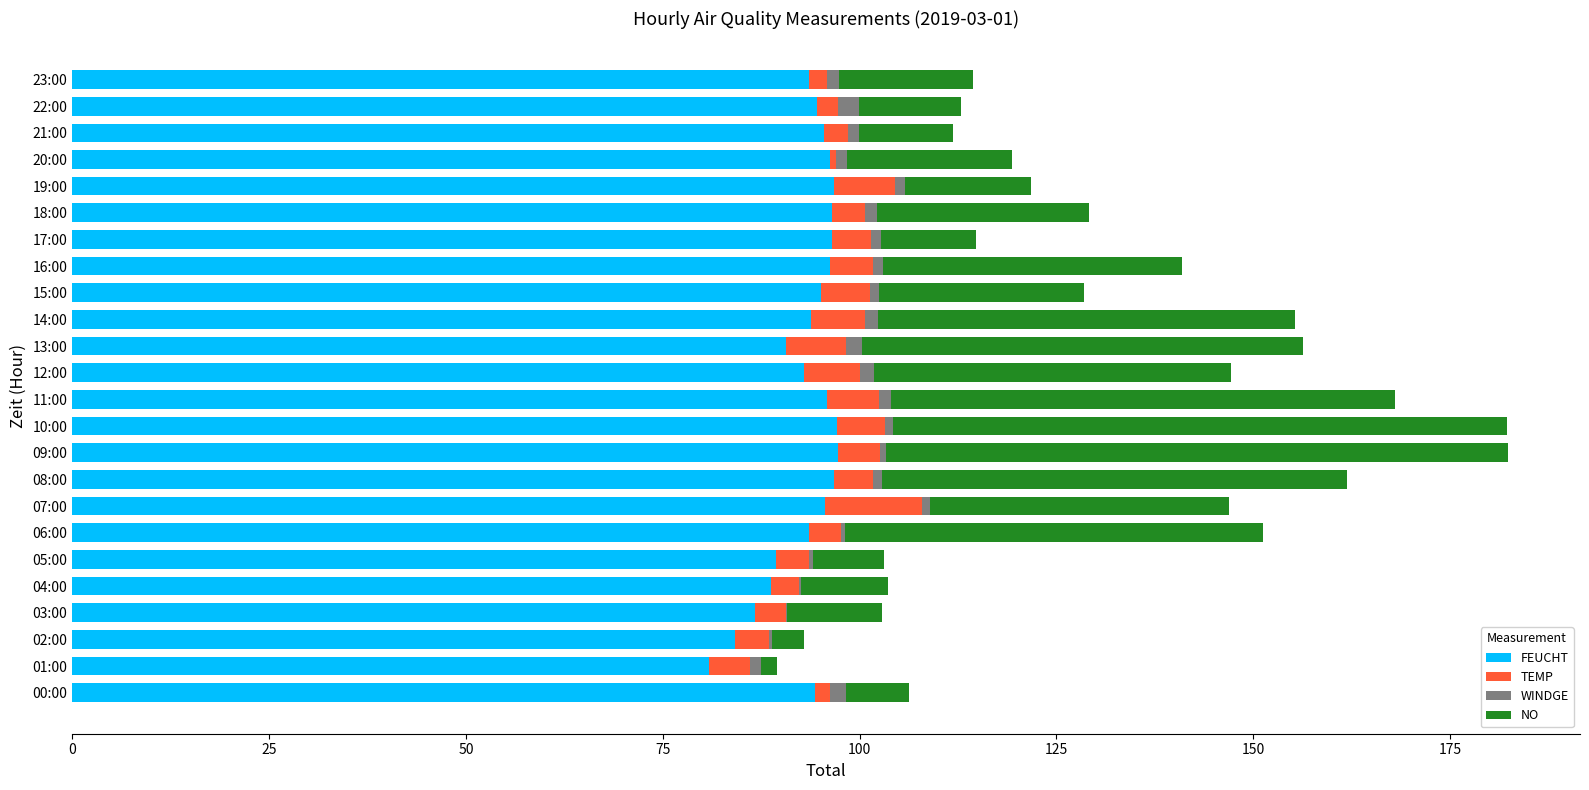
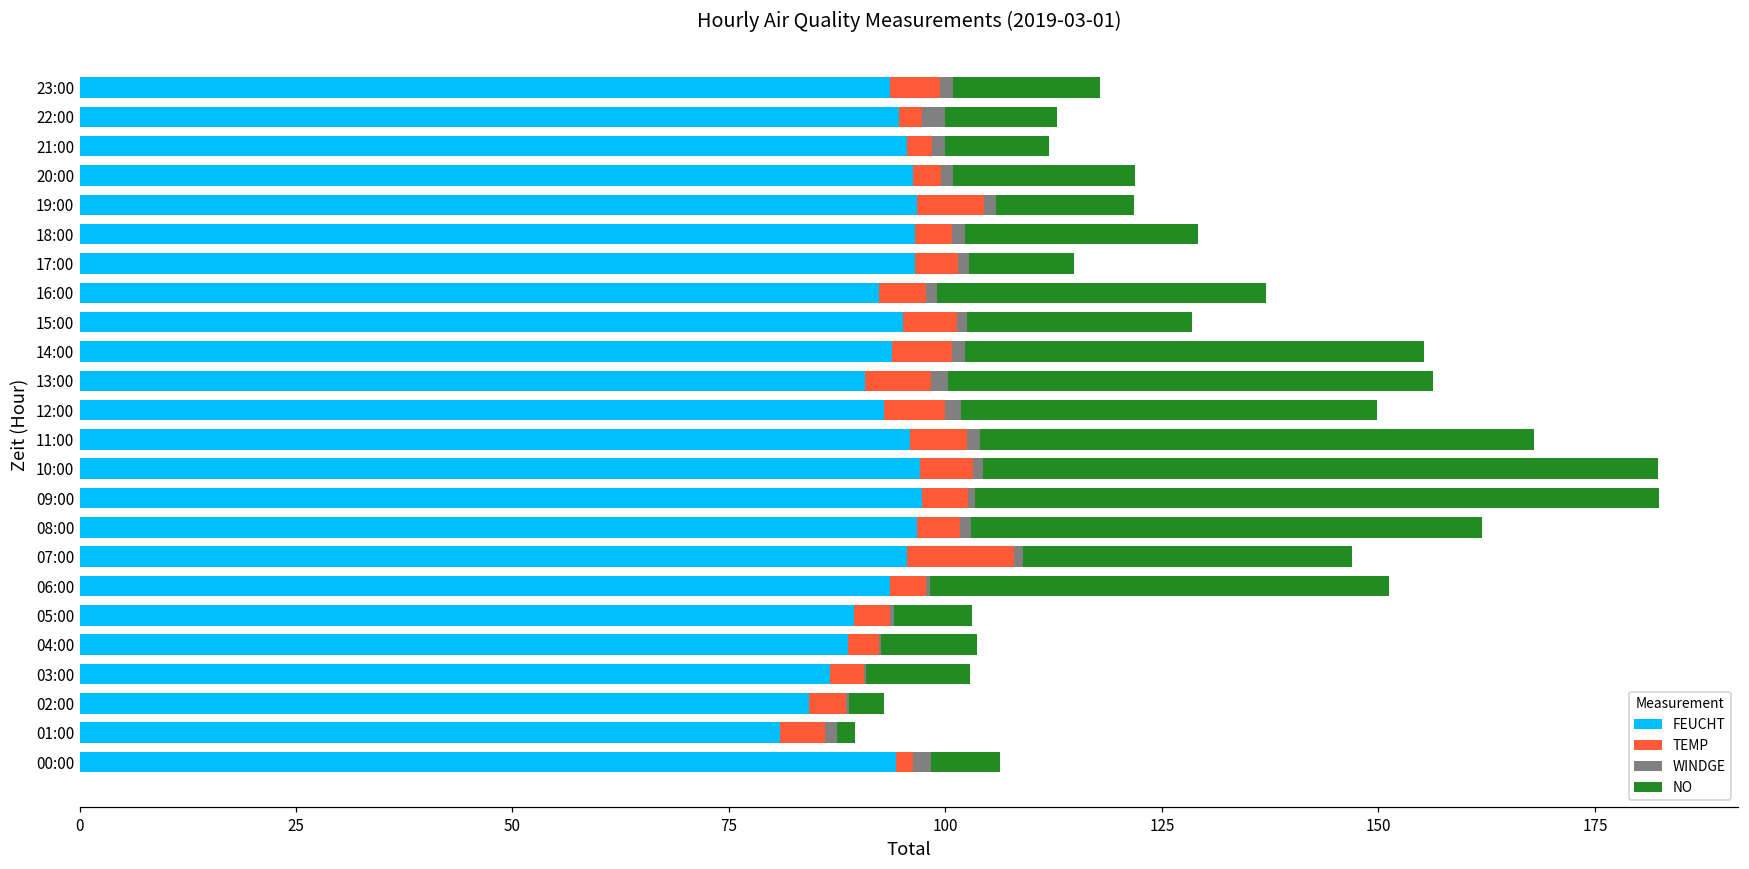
TEMP, 23:00: 2 -> 6
TEMP, 20:00: 1 -> 3
FEUCHT, 16:00: 96 -> 92
NO, 12:00: 45 -> 48
